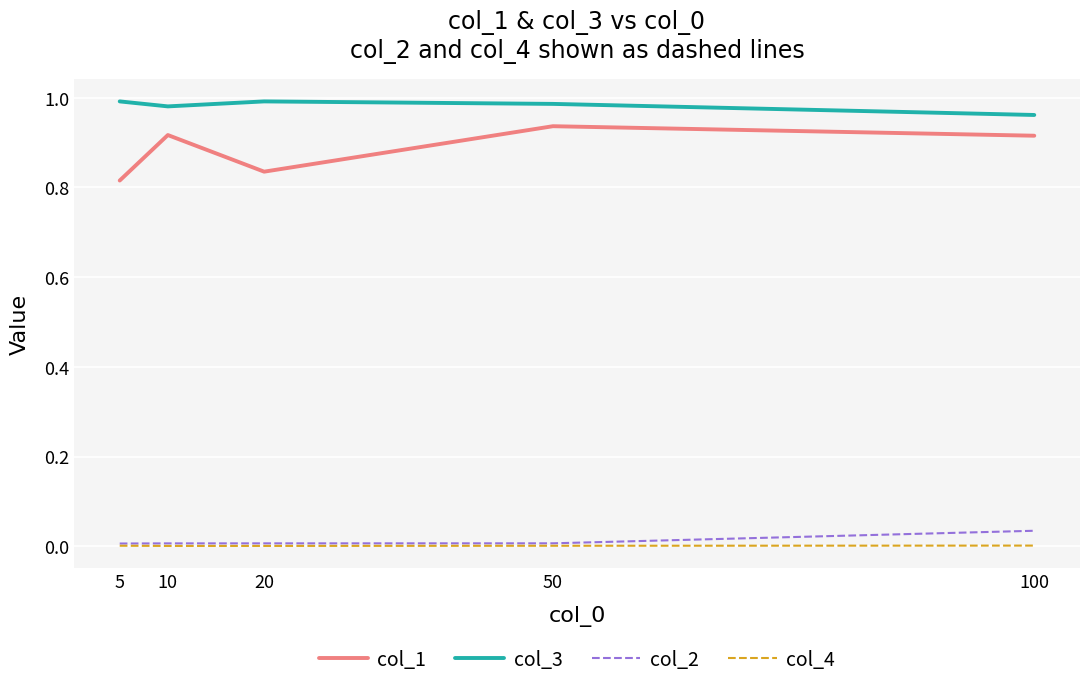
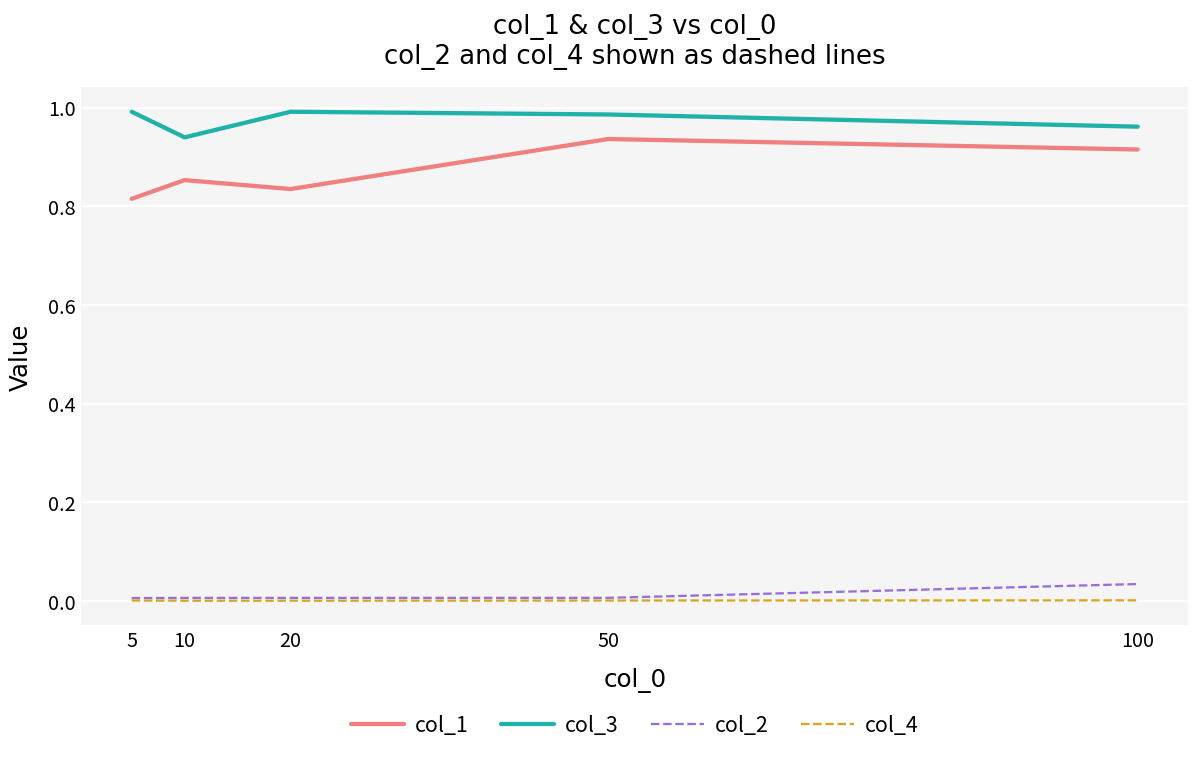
col_1, 10: 0.92 -> 0.85
col_3, 10: 0.98 -> 0.94
